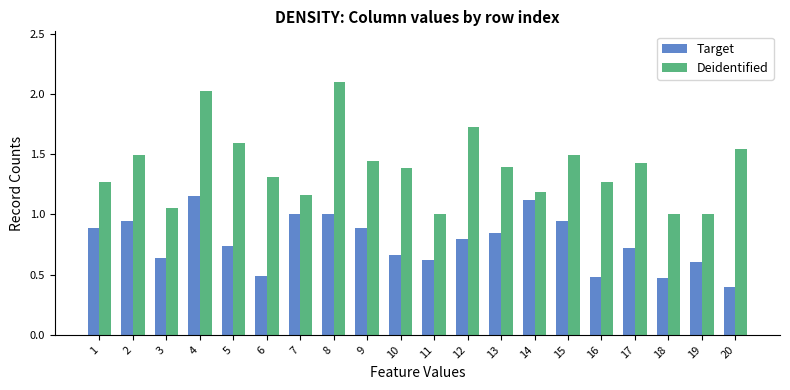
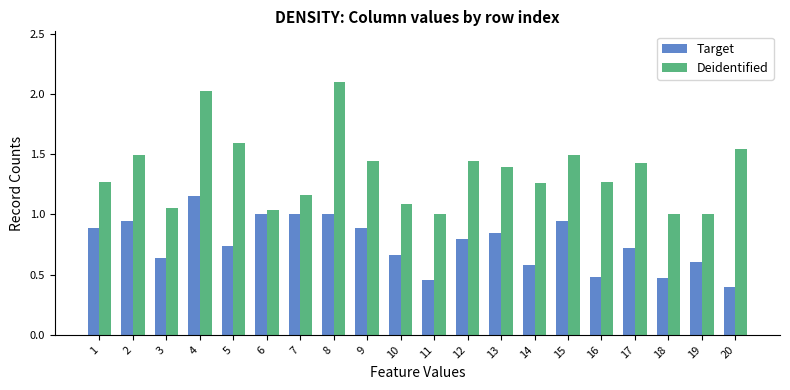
Target, 6: 0.49 -> 1.00
Deidentified, 6: 1.31 -> 1.04
Deidentified, 10: 1.38 -> 1.09
Target, 11: 0.62 -> 0.46
Deidentified, 12: 1.73 -> 1.44
Target, 14: 1.12 -> 0.58
Deidentified, 14: 1.18 -> 1.26
